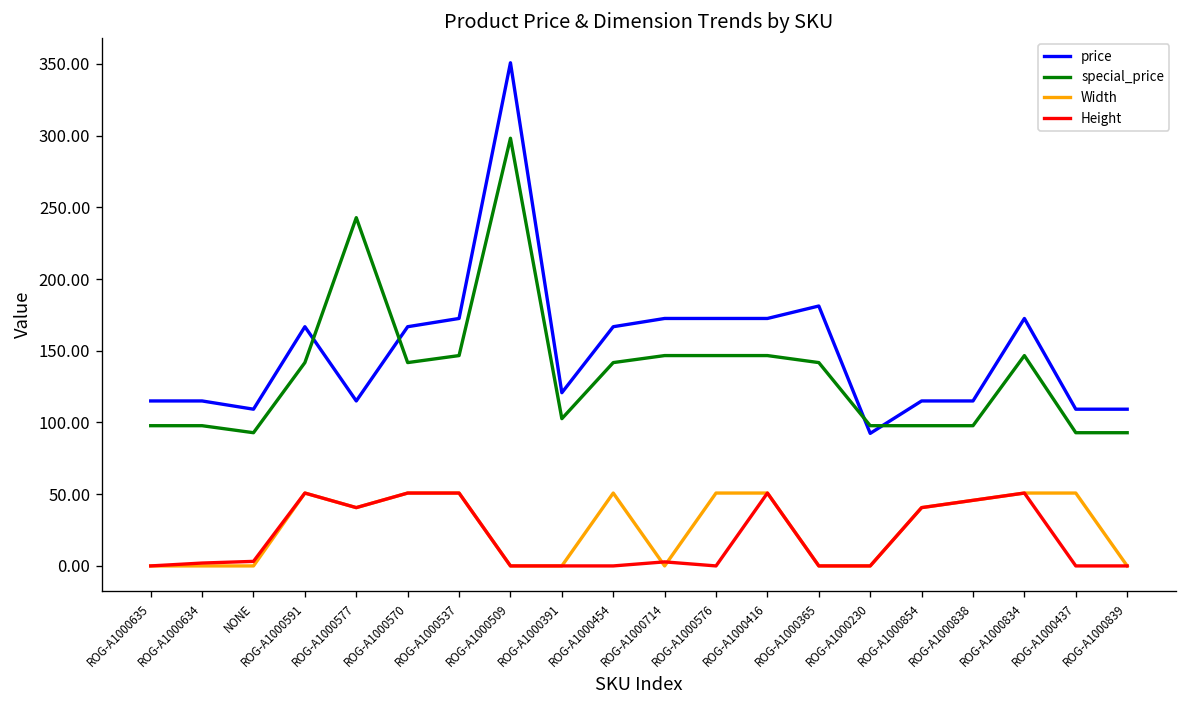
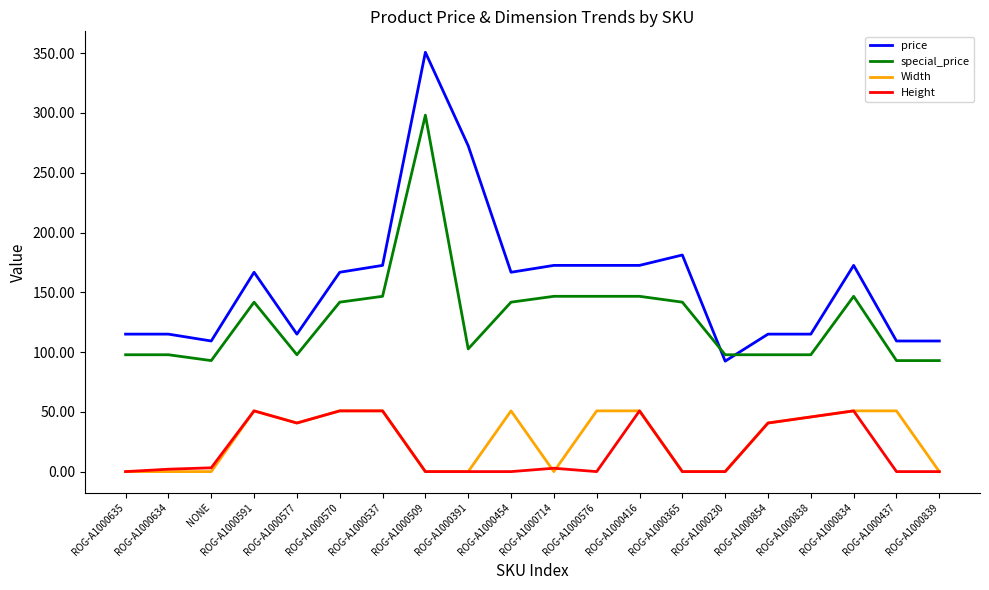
special_price, ROG-A1000577: 243 -> 98
price, ROG-A1000391: 121 -> 273
